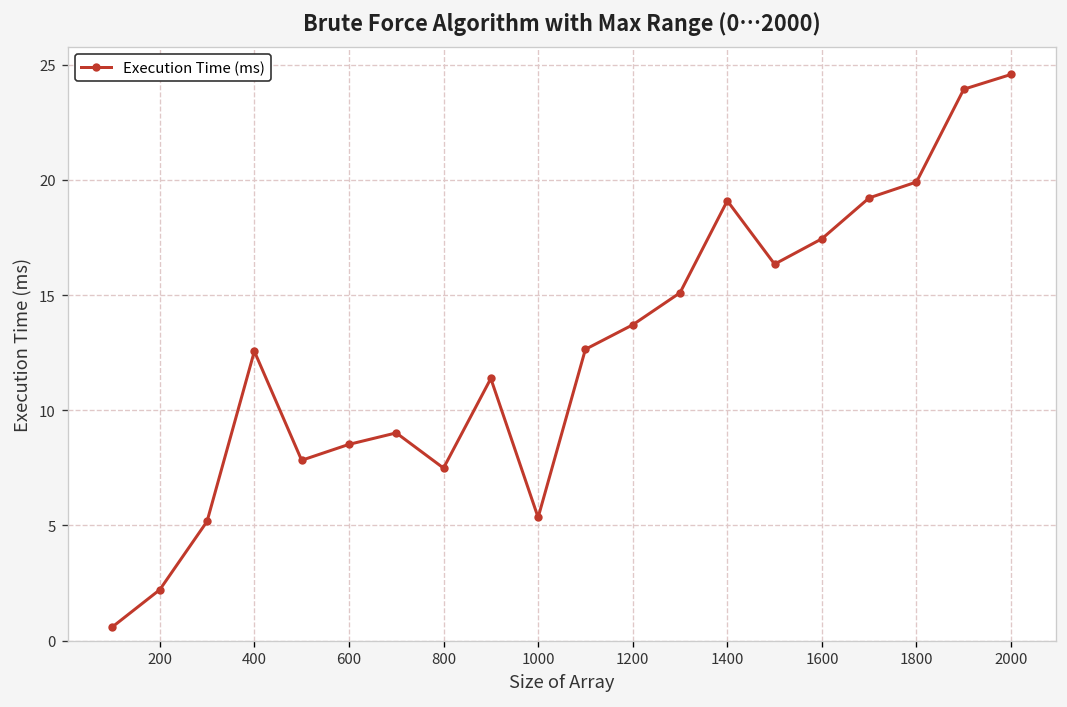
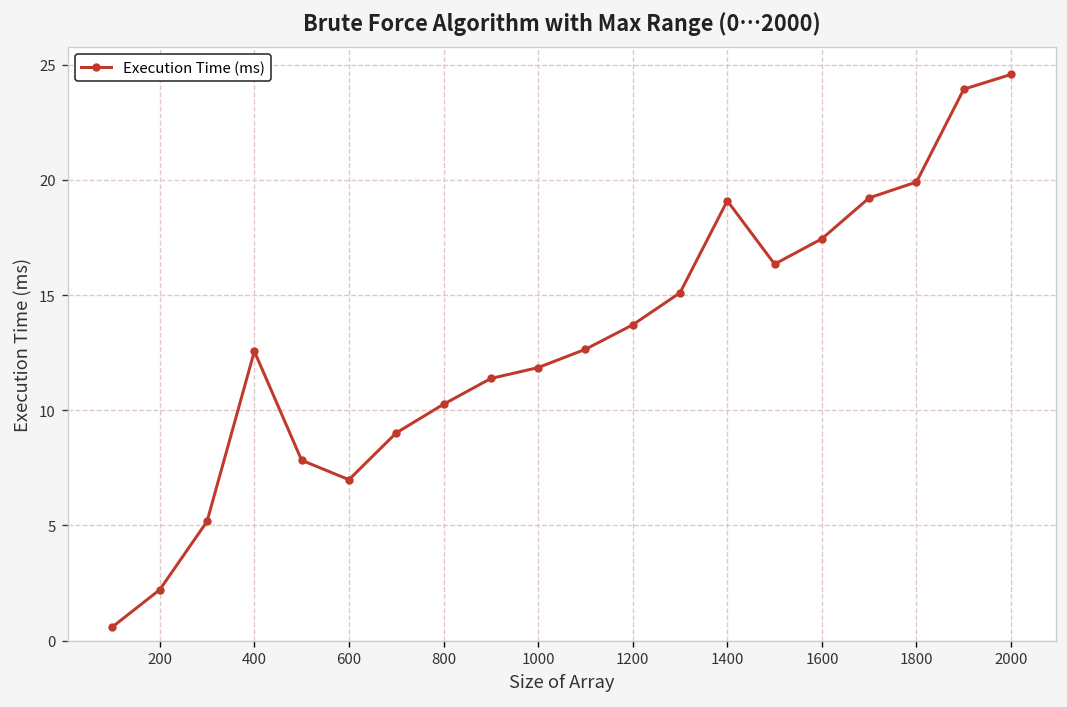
600: 8.5 -> 7.0
800: 7.5 -> 10.3
1000: 5.3 -> 11.9
